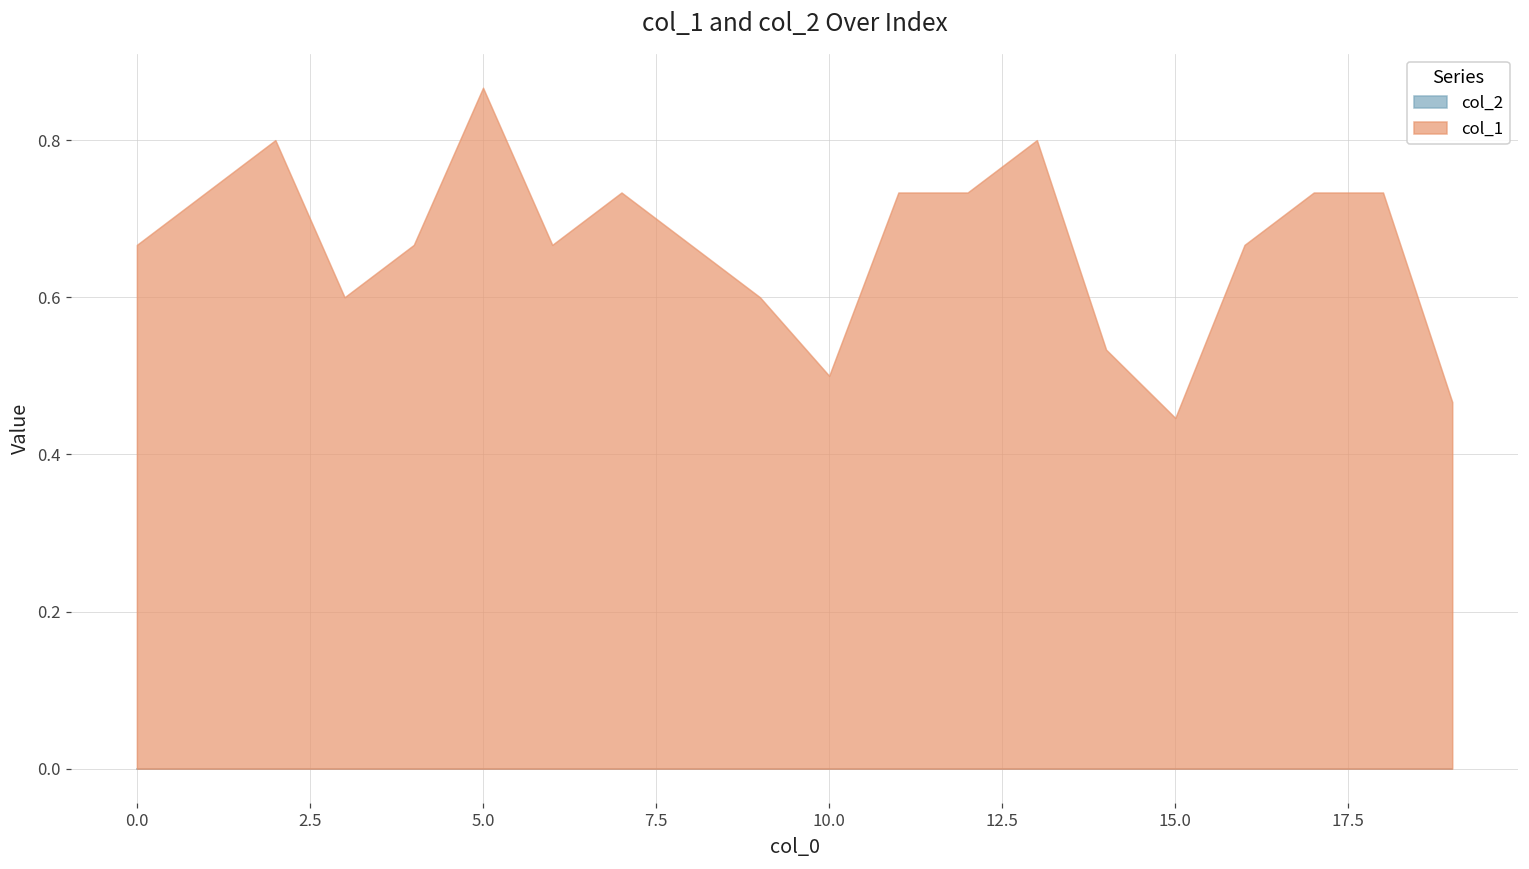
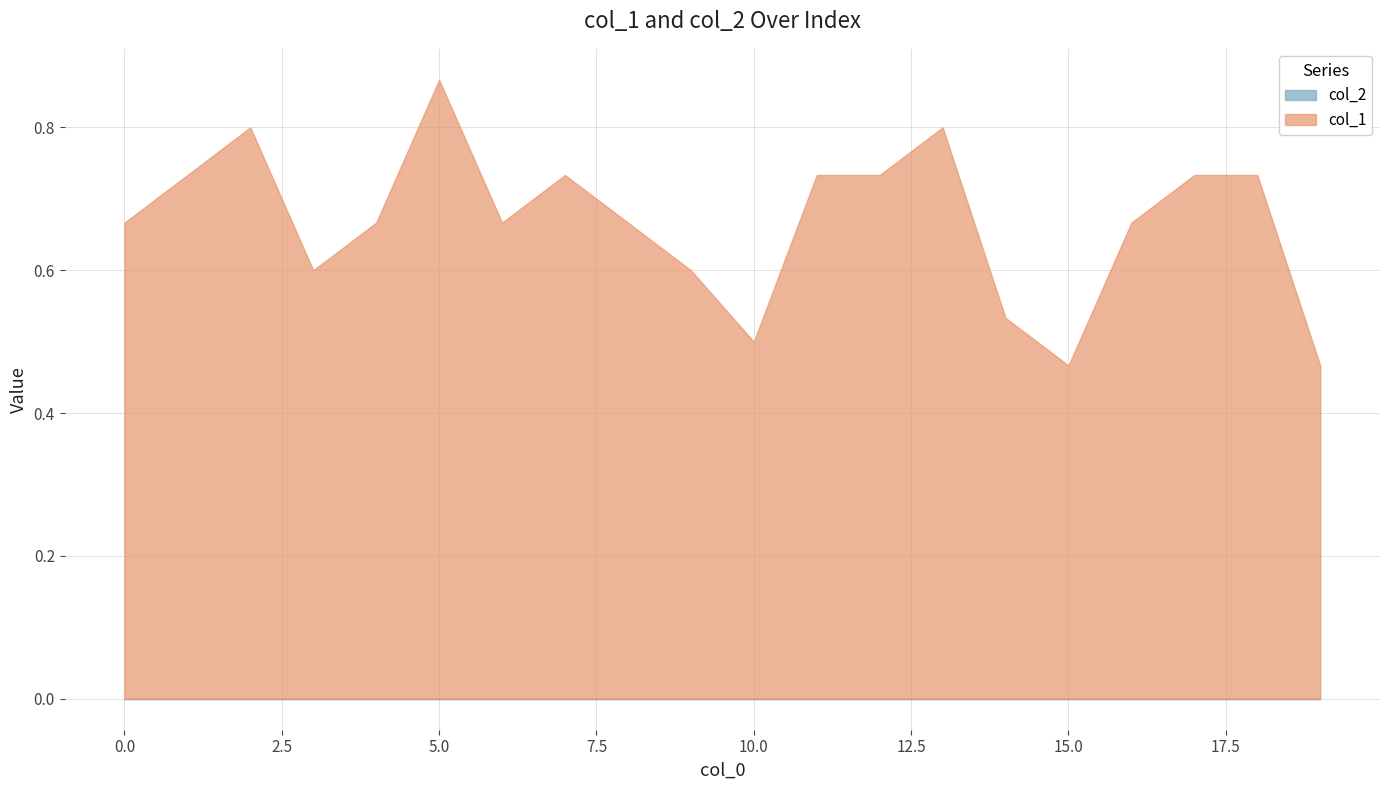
col_1, 15.0: 0.45 -> 0.47
